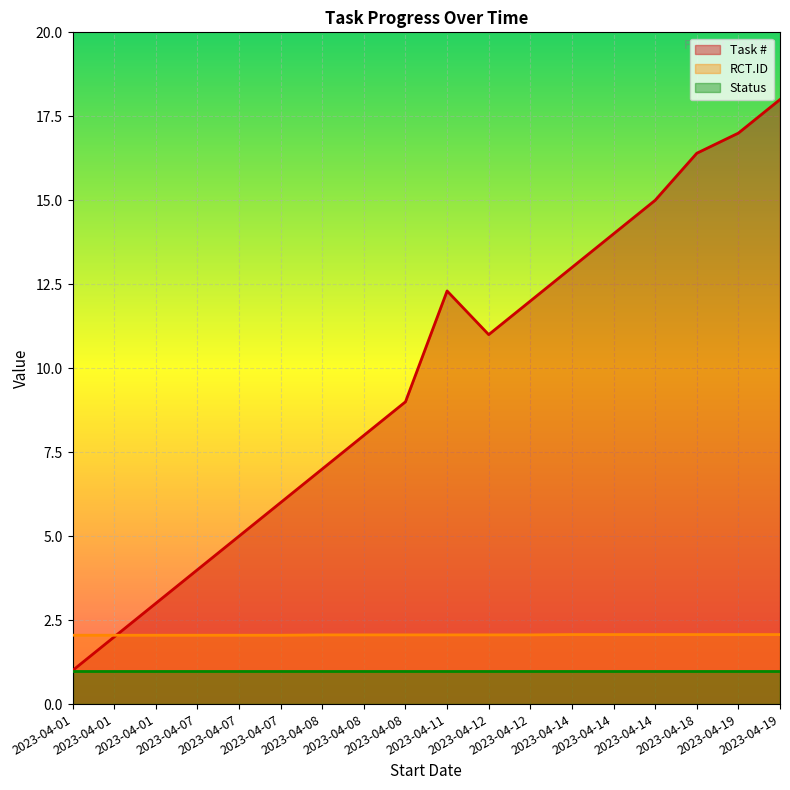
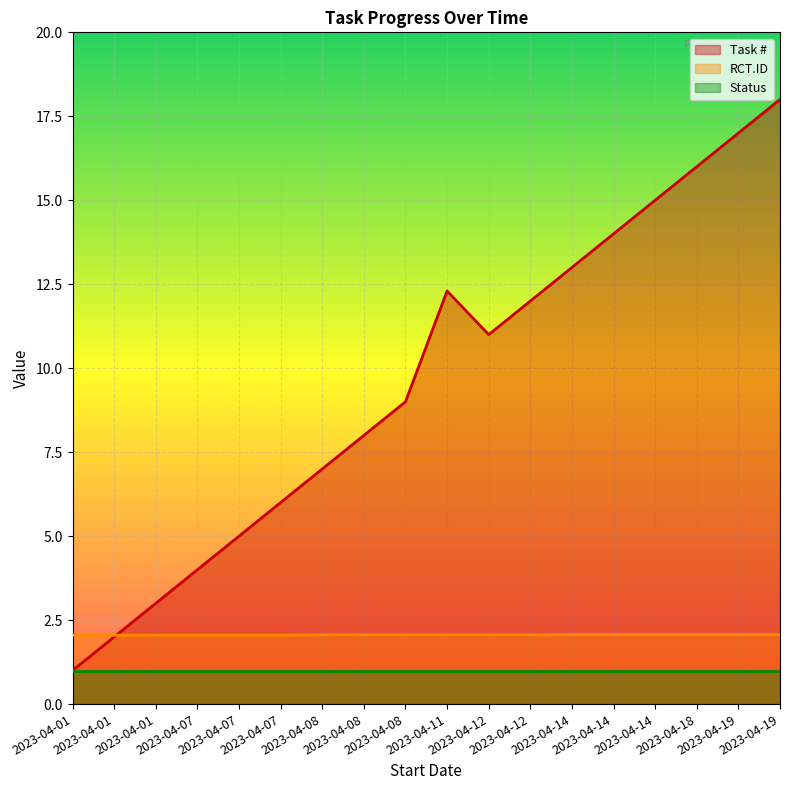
Task #, 2023-04-18: 16.4 -> 16.0
